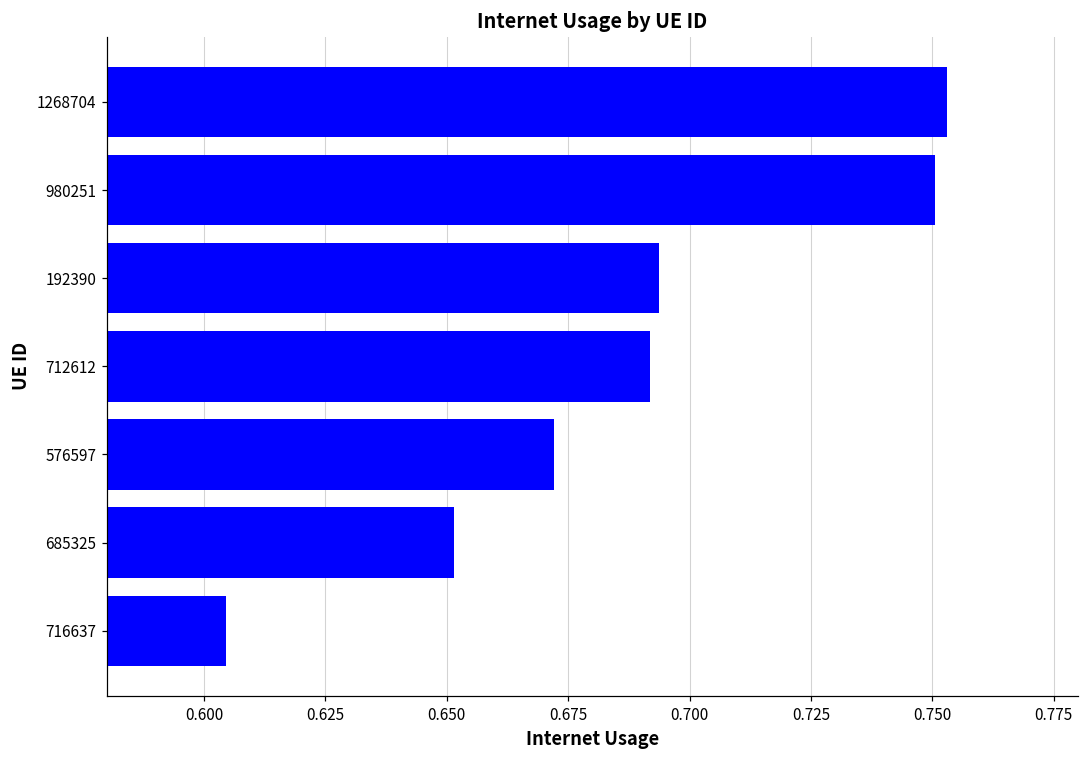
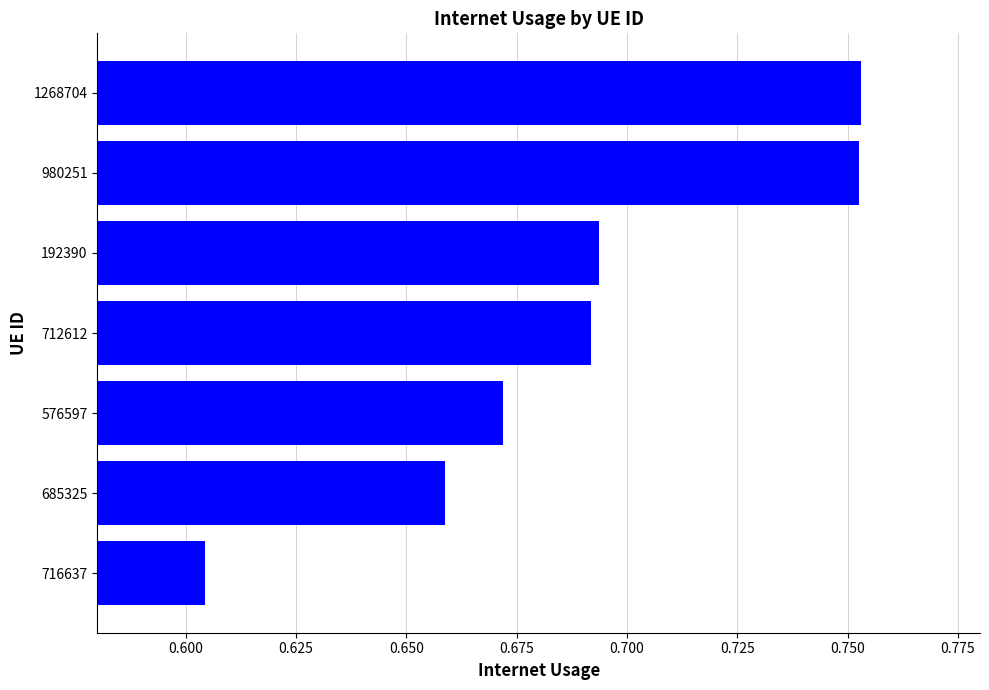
980251: 0.751 -> 0.753
685325: 0.651 -> 0.659
